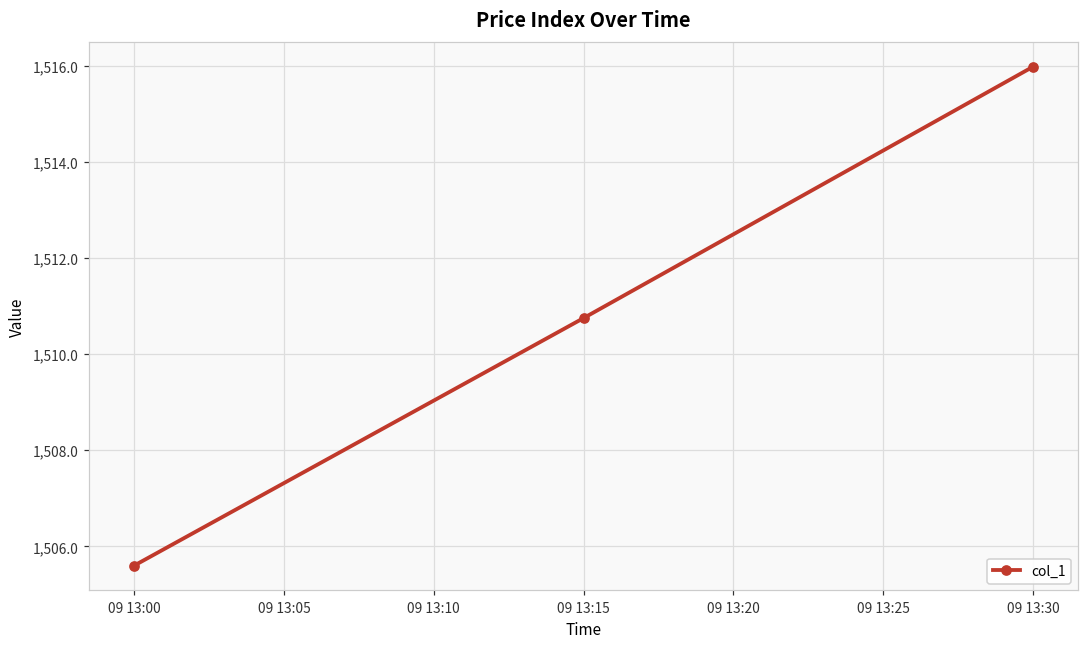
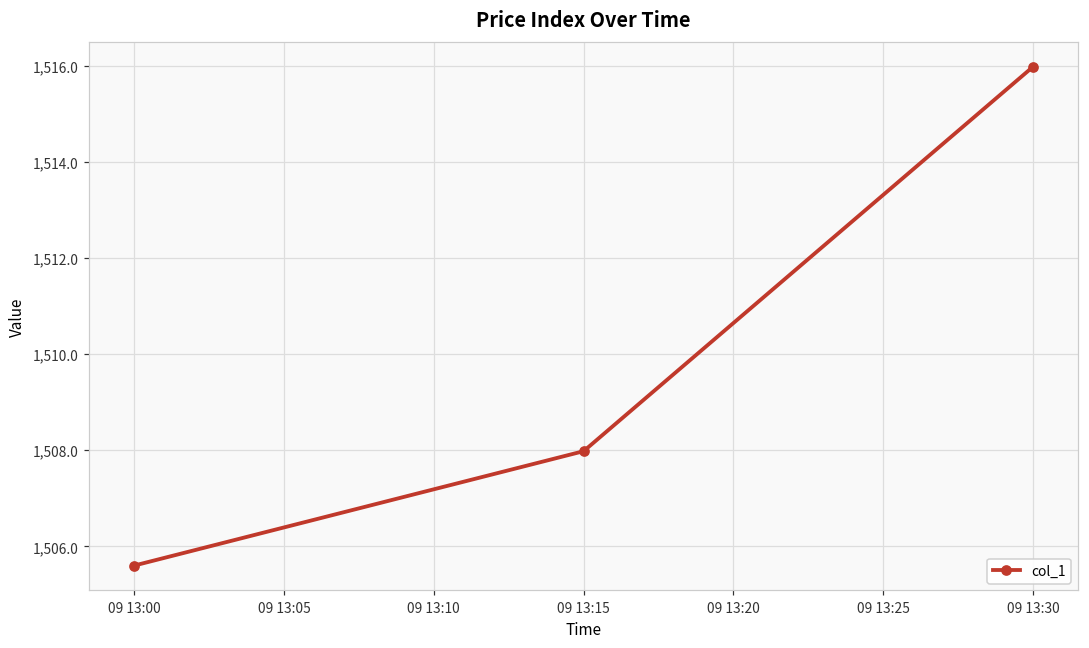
09 13:15: 1,510.8 -> 1,508.0
